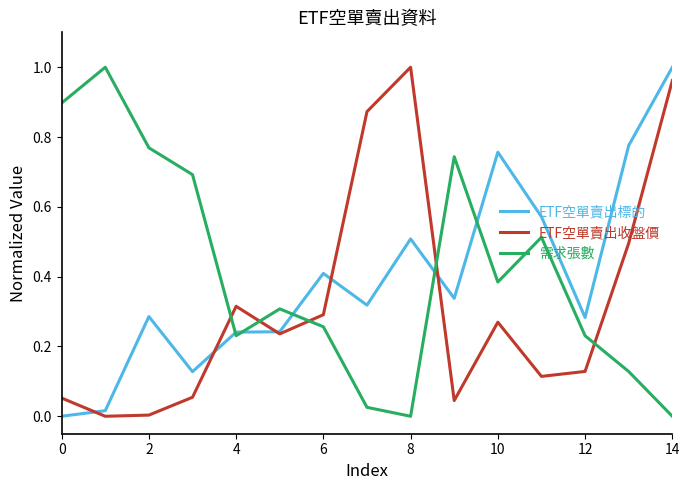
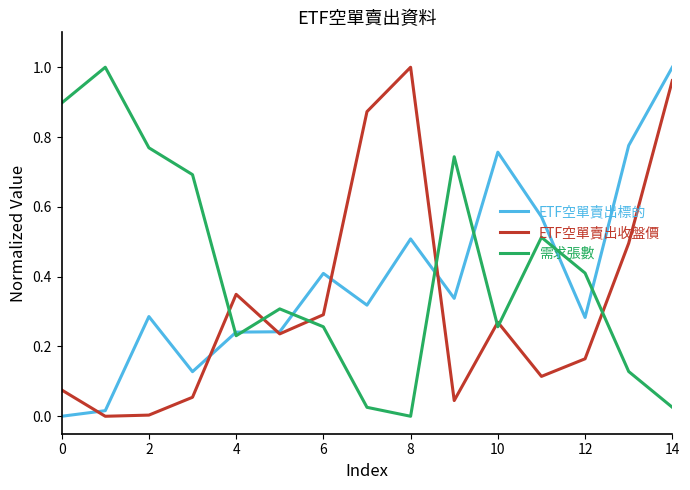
ETF空單賣出收盤價, 0: 0.05 -> 0.08
ETF空單賣出收盤價, 4: 0.32 -> 0.35
需求張數, 10: 0.38 -> 0.26
ETF空單賣出收盤價, 12: 0.13 -> 0.16
需求張數, 12: 0.23 -> 0.41
需求張數, 14: 0.00 -> 0.03
